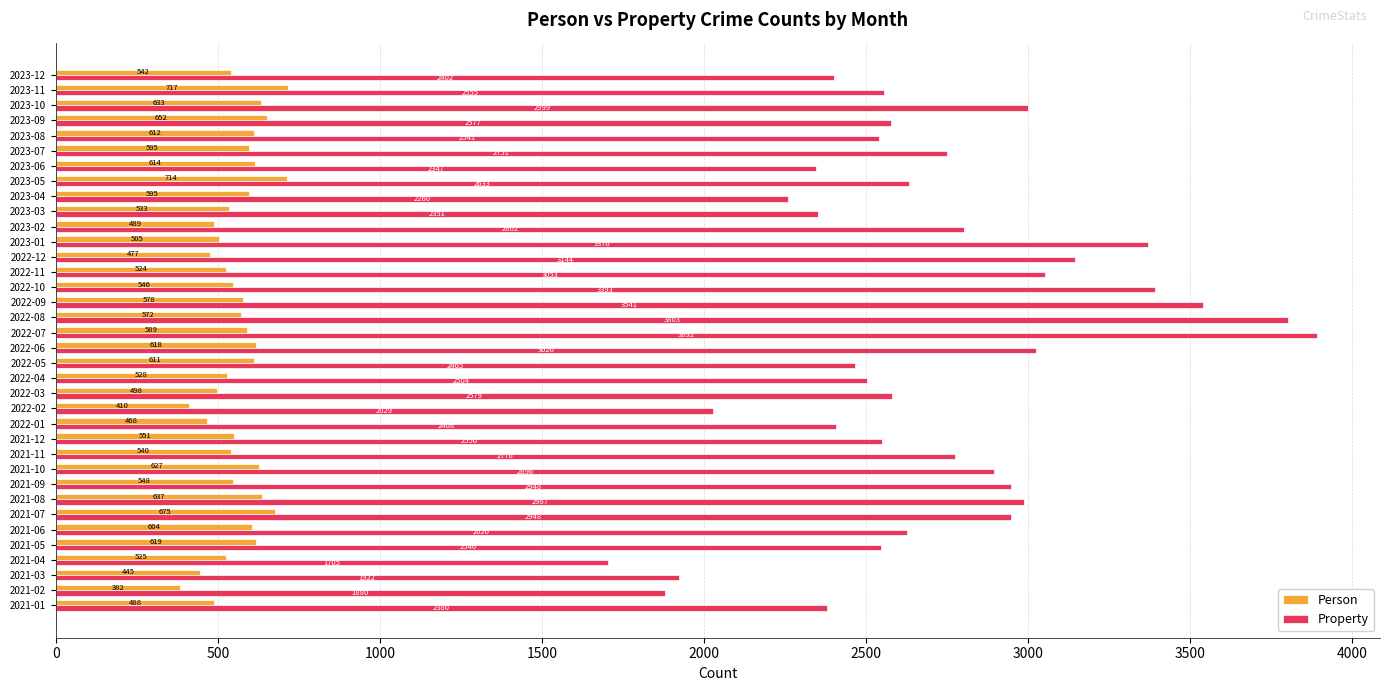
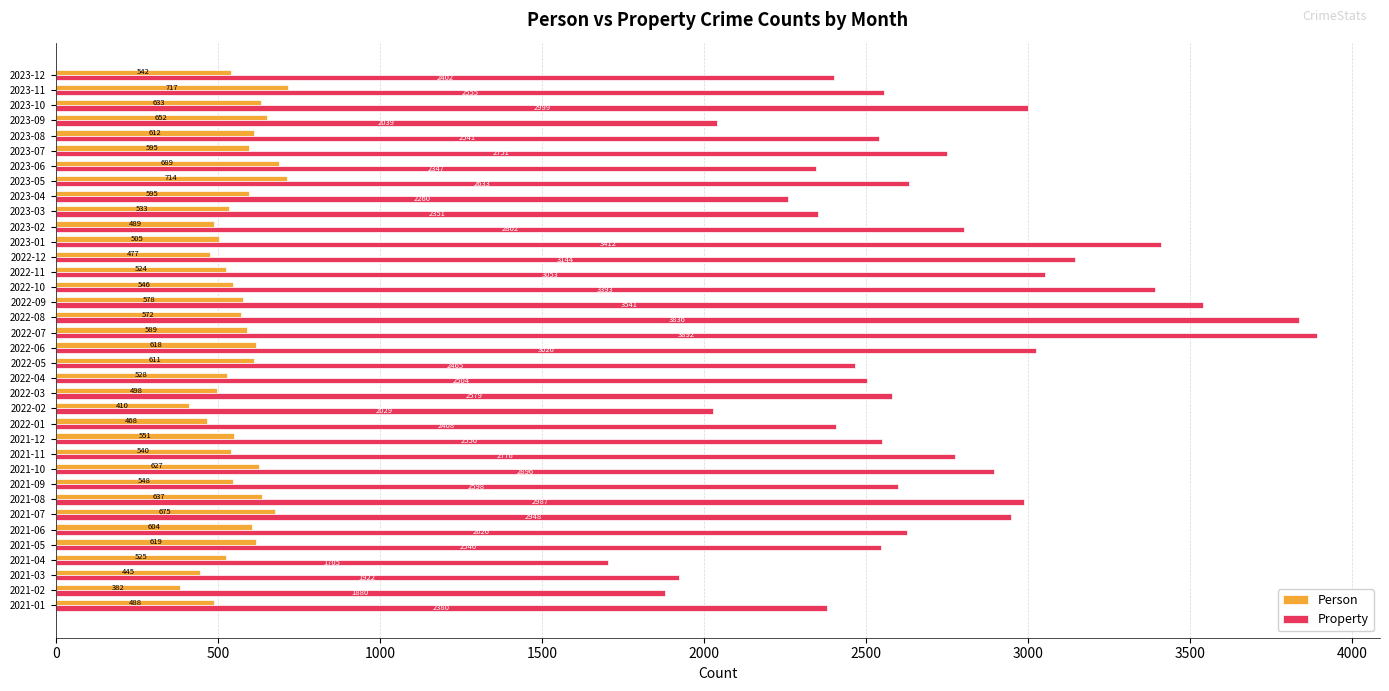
Property, 2023-09: 2577 -> 2039
Person, 2023-06: 614 -> 689
Property, 2023-01: 3370 -> 3410
Property, 2022-08: 3803 -> 3836
Property, 2021-09: 2950 -> 2600
